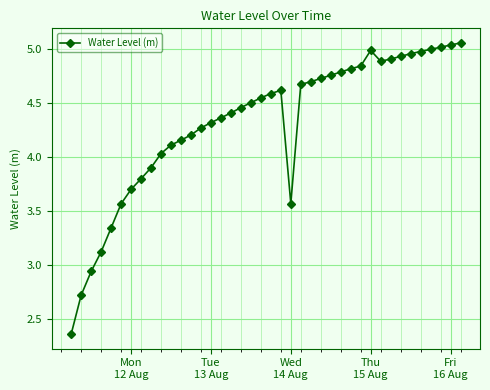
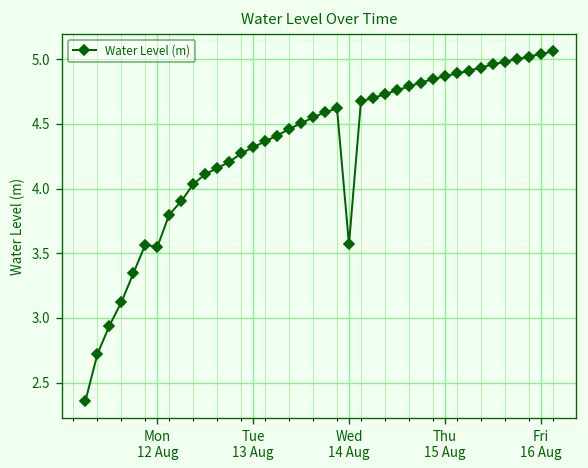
Mon 12 Aug: 3.70 -> 3.55
Thu 15 Aug: 4.99 -> 4.87
